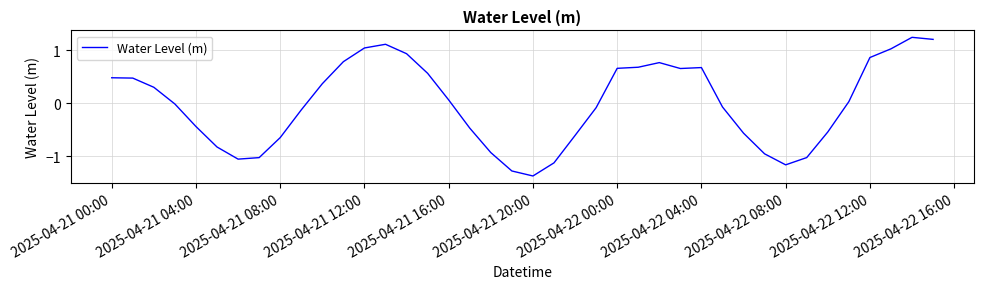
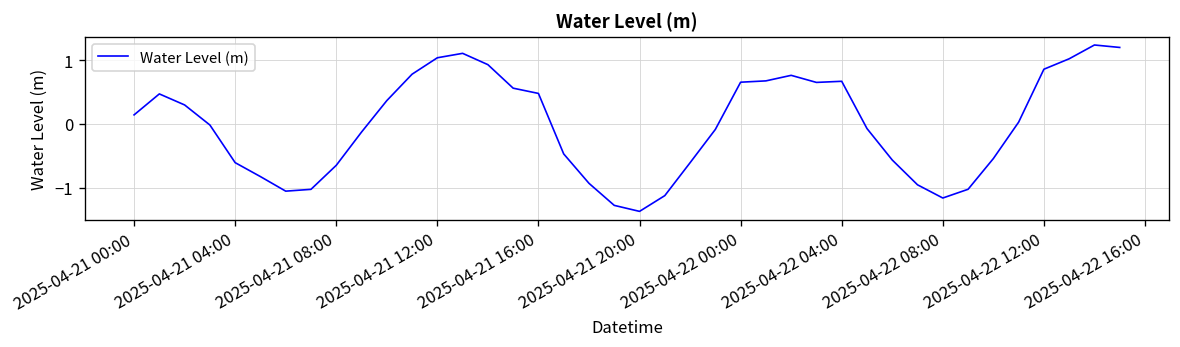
2025-04-21 00:00: 0.5 -> 0.1
2025-04-21 04:00: -0.4 -> -0.6
2025-04-21 16:00: 0.1 -> 0.5
